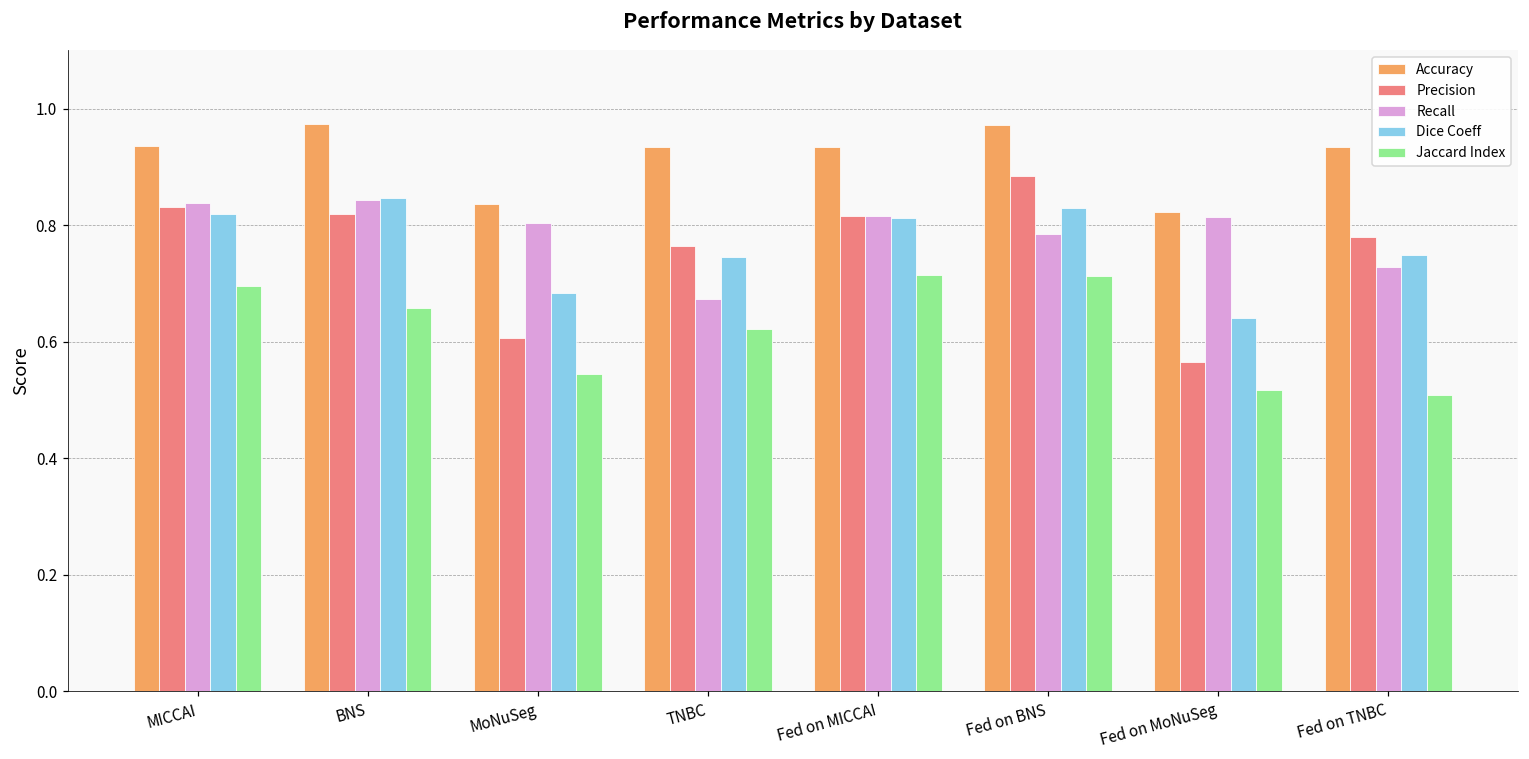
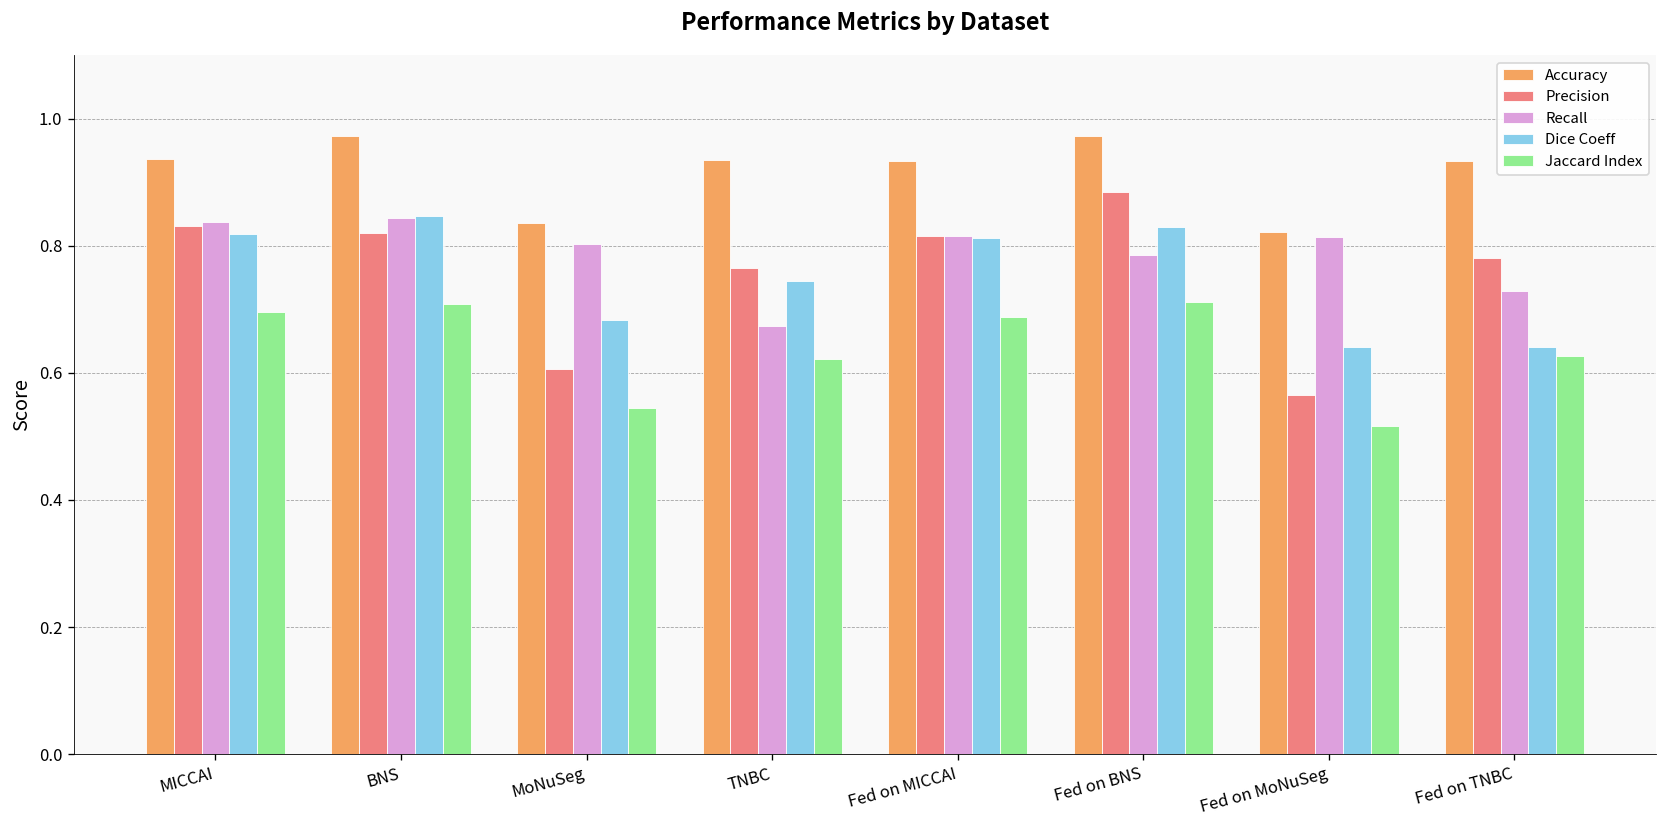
Jaccard Index, BNS: 0.66 -> 0.71
Jaccard Index, Fed on MICCAI: 0.72 -> 0.69
Dice Coeff, Fed on TNBC: 0.75 -> 0.64
Jaccard Index, Fed on TNBC: 0.51 -> 0.63
